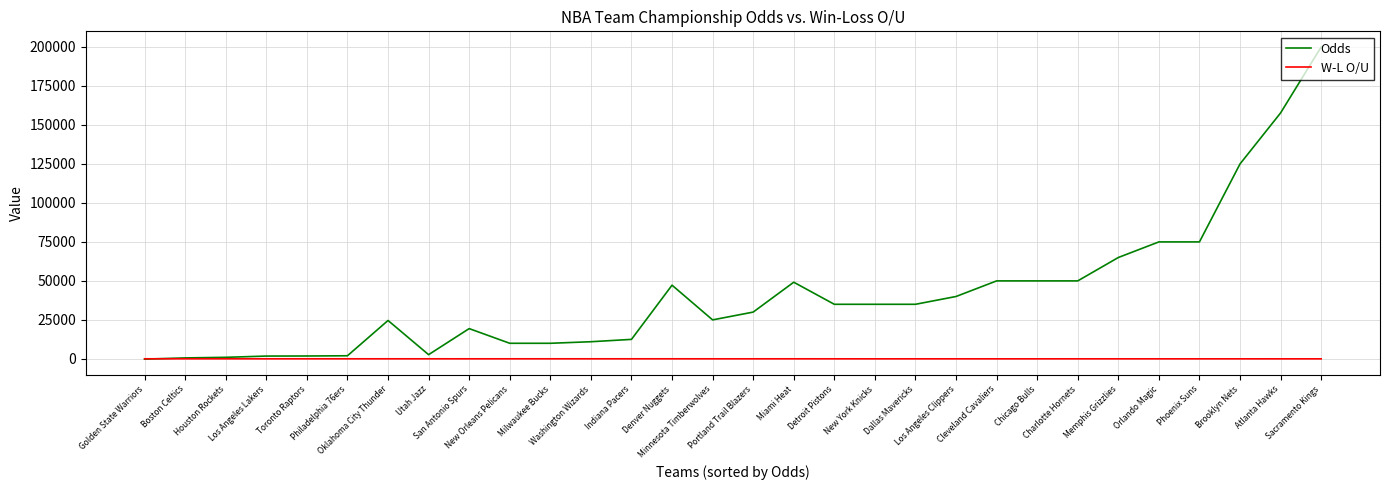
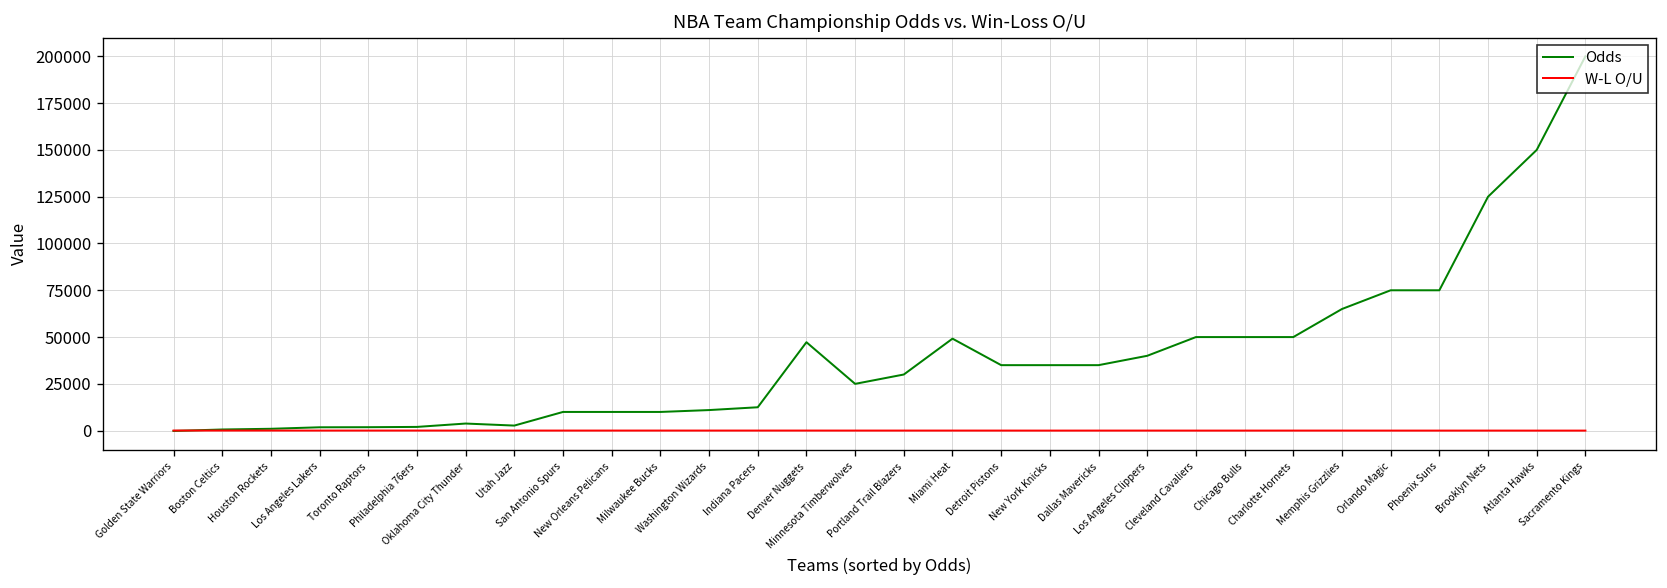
Odds, Oklahoma City Thunder: 25000 -> 4000
Odds, San Antonio Spurs: 19000 -> 10000
Odds, Atlanta Hawks: 158000 -> 150000
